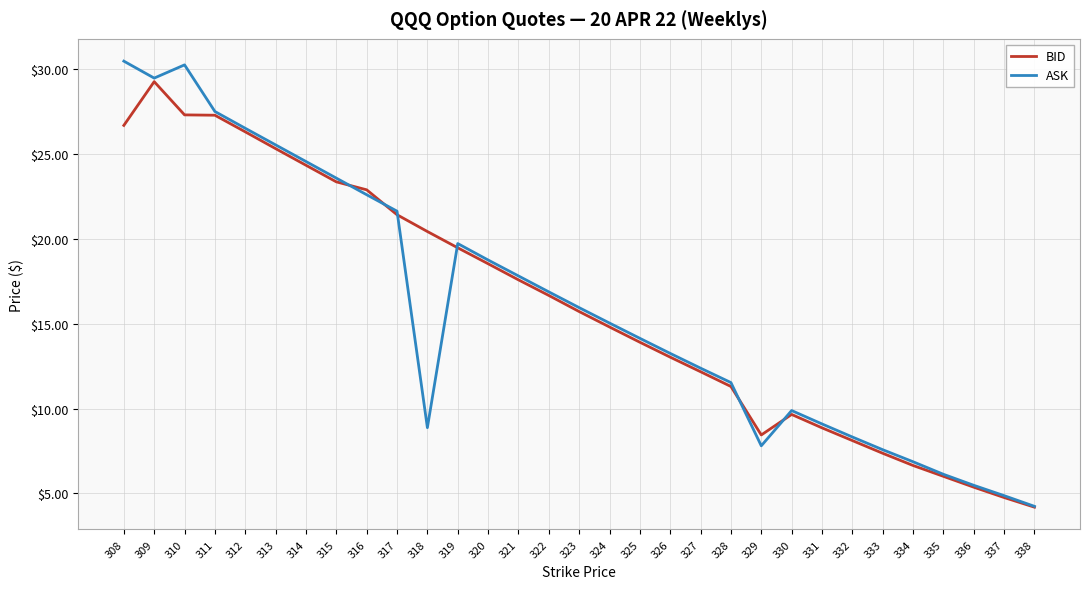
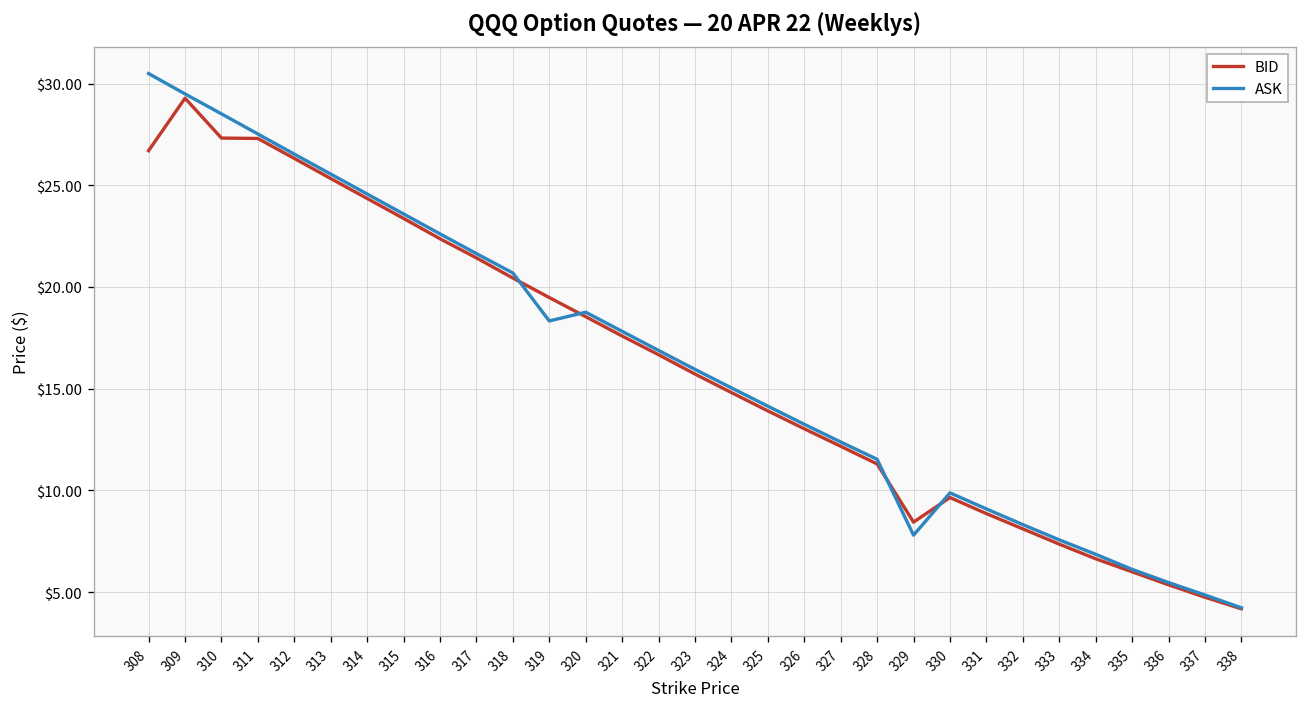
ASK, 310: $30.3 -> $28.5
BID, 316: $22.9 -> $22.4
ASK, 318: $8.9 -> $20.7
ASK, 319: $19.7 -> $18.3
